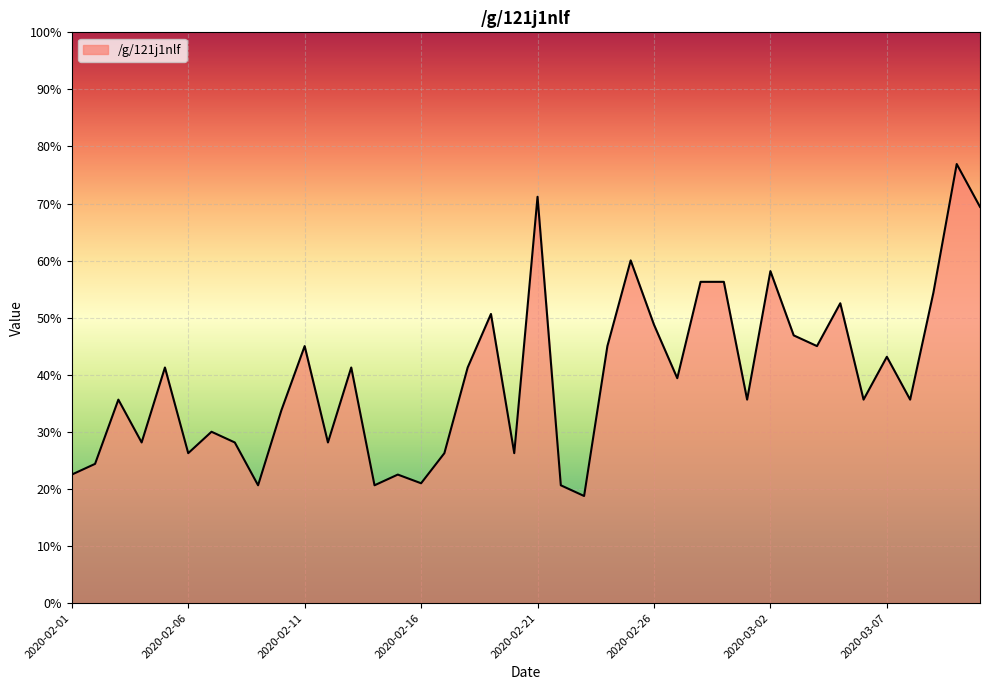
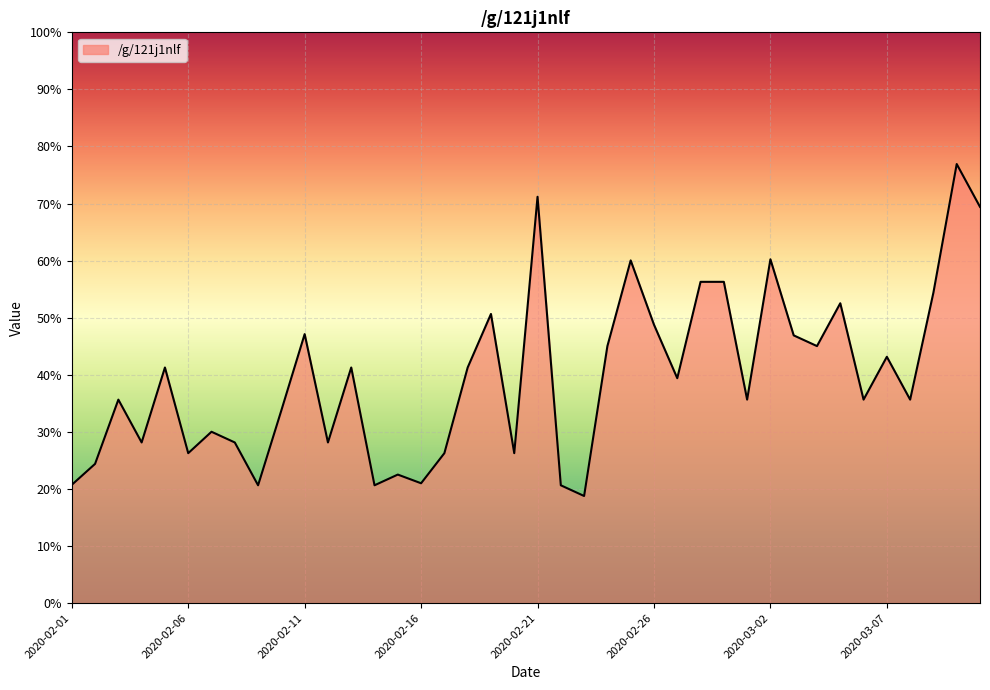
2020-02-01: 23% -> 21%
2020-02-11: 45% -> 47%
2020-03-02: 58% -> 60%
